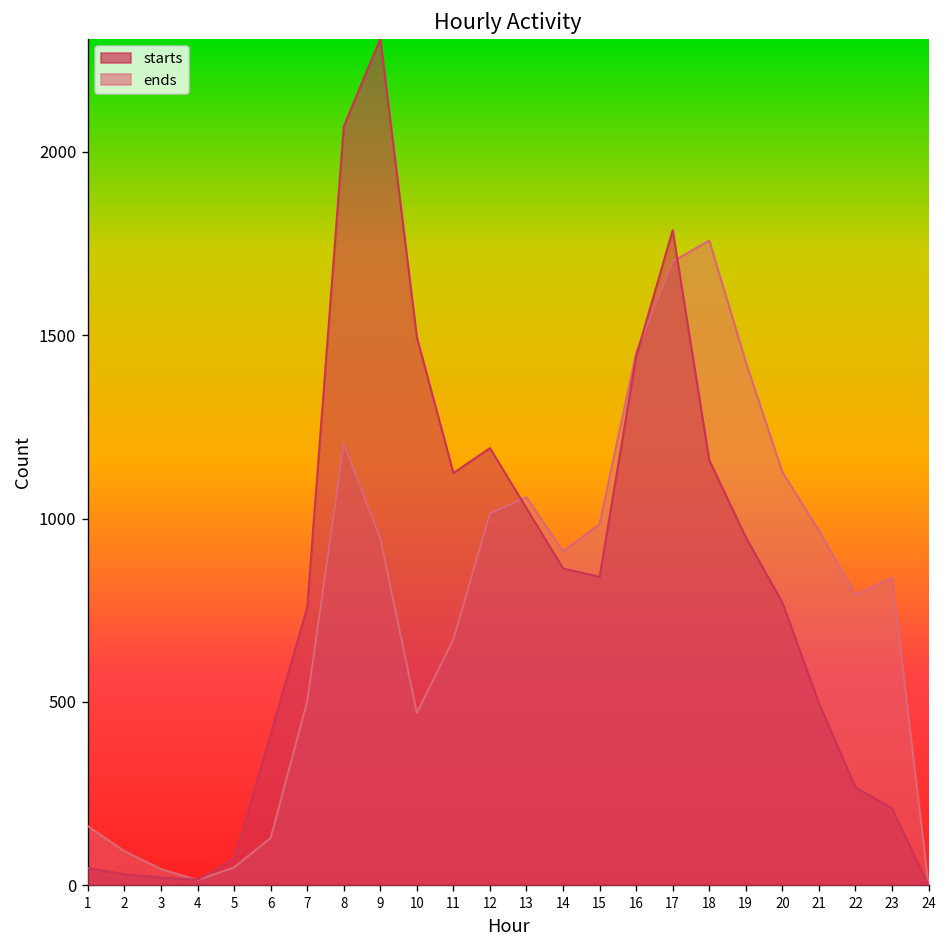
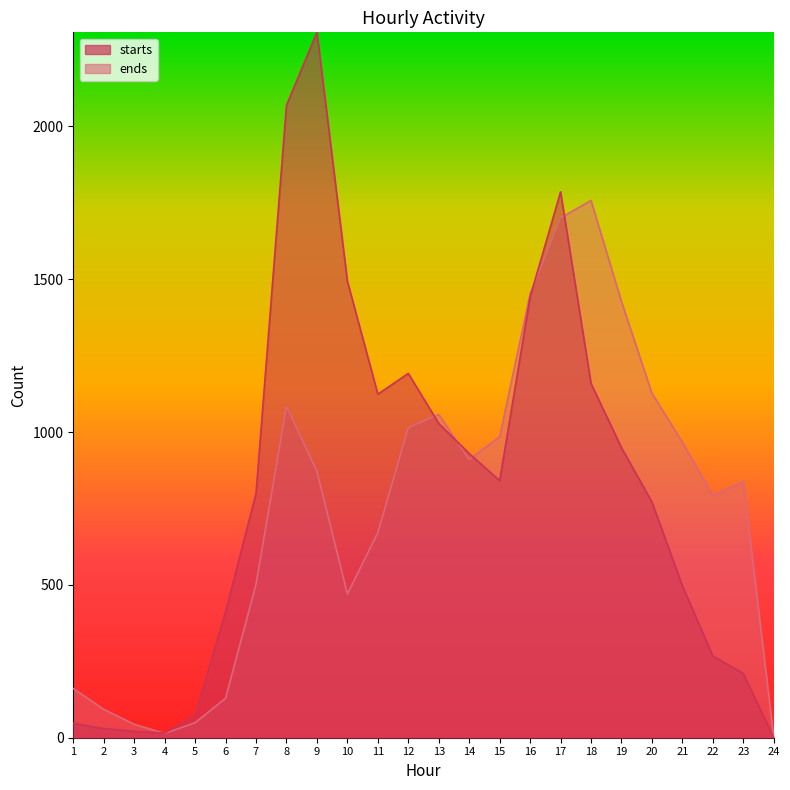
starts, 7: 760 -> 800
ends, 8: 1200 -> 1080
ends, 9: 950 -> 870
starts, 14: 860 -> 930
